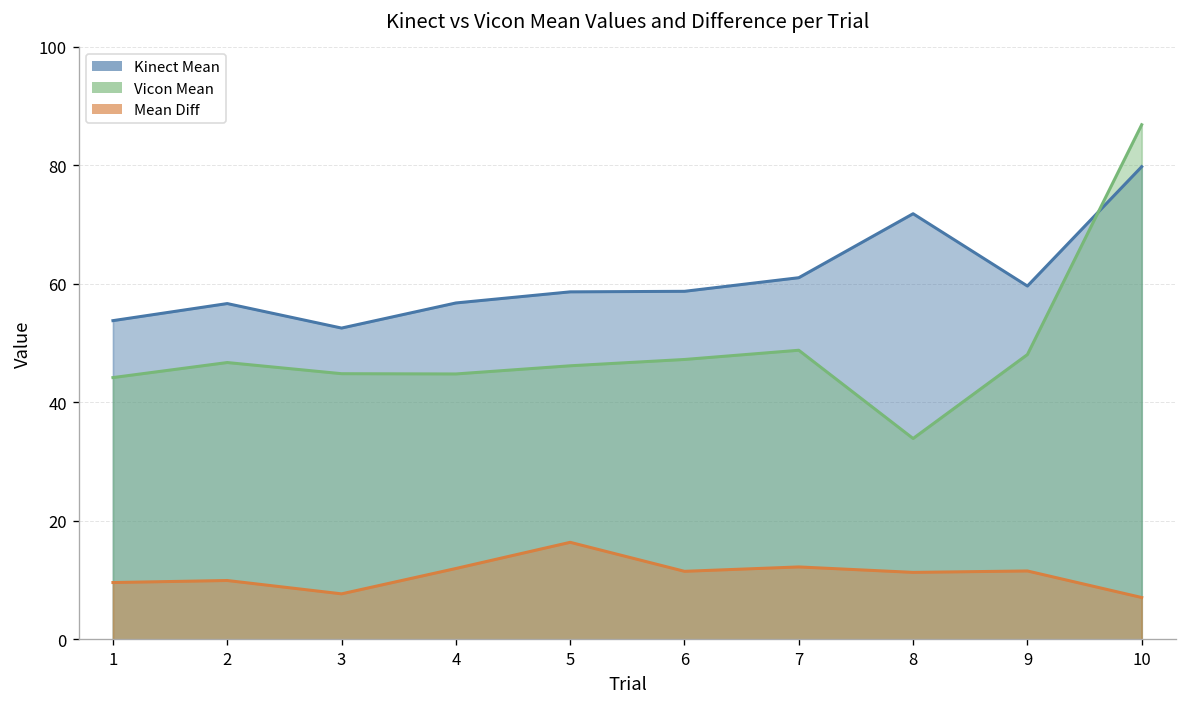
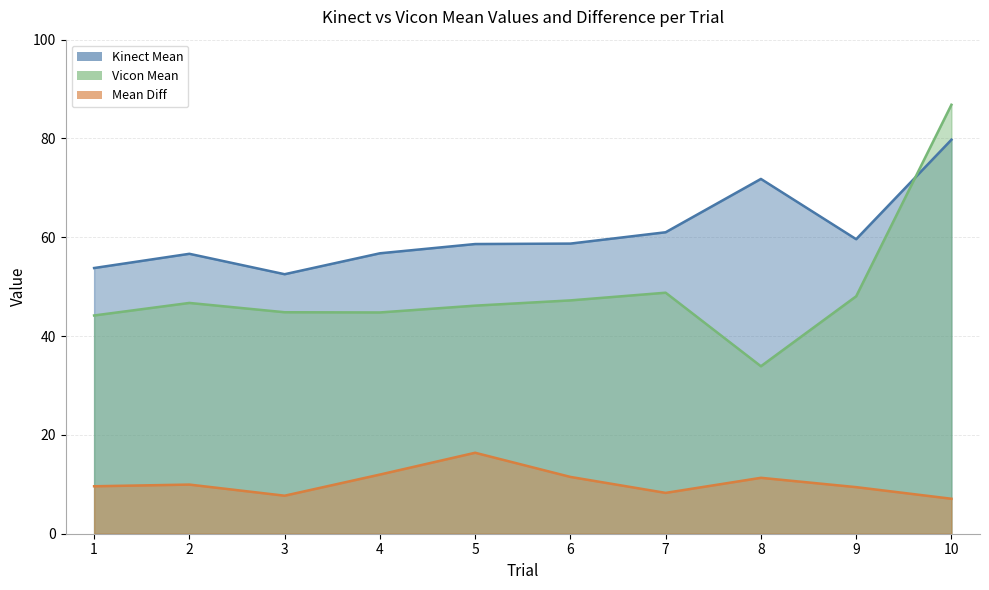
Mean Diff, 7: 12 -> 8
Mean Diff, 9: 12 -> 9
